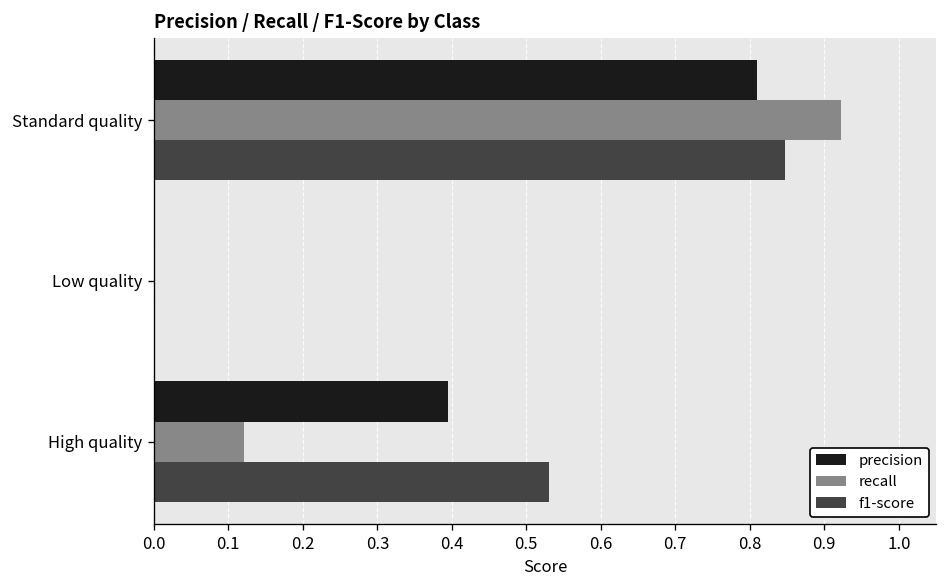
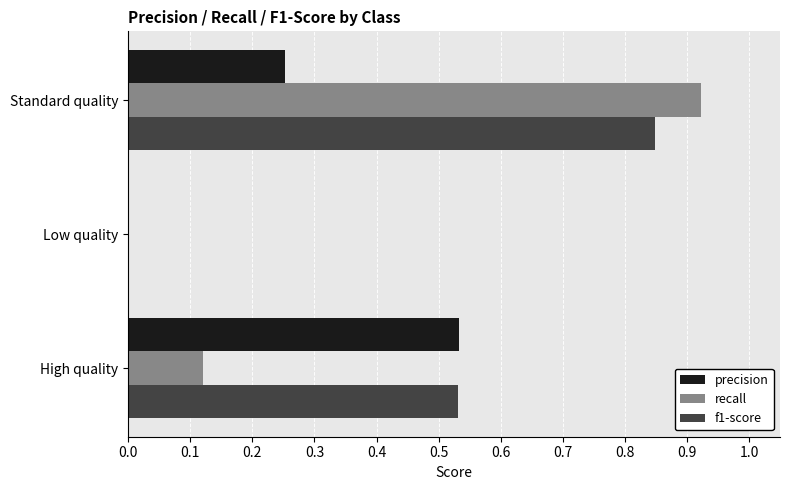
precision, Standard quality: 0.81 -> 0.25
precision, High quality: 0.39 -> 0.53
